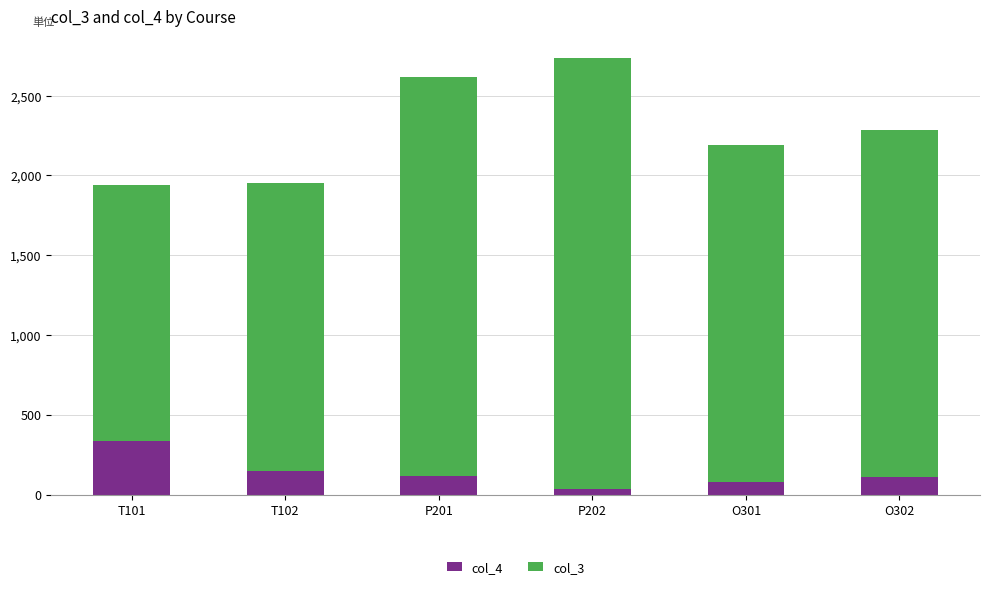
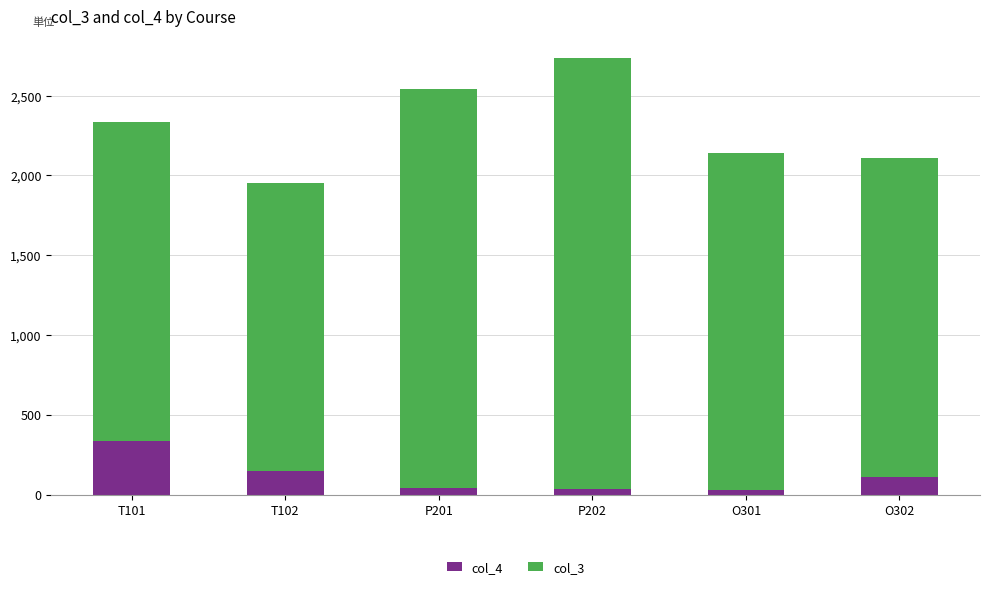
col_3, T101: 1,600 -> 2,000
col_4, P201: 120 -> 40
col_4, O301: 80 -> 30
col_3, O302: 2,180 -> 2,000
